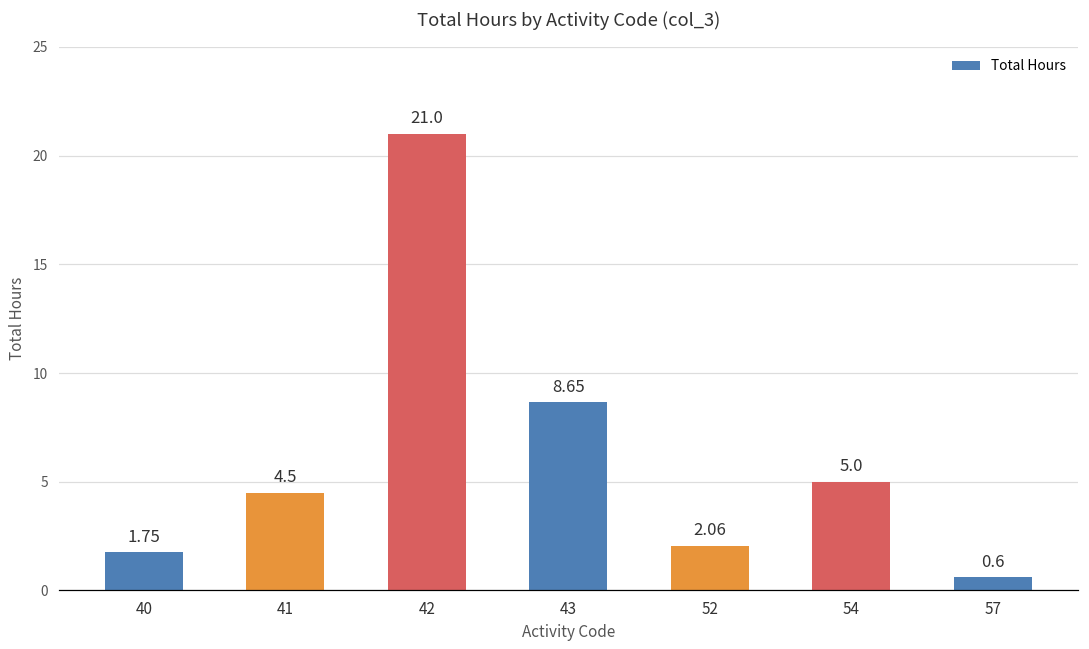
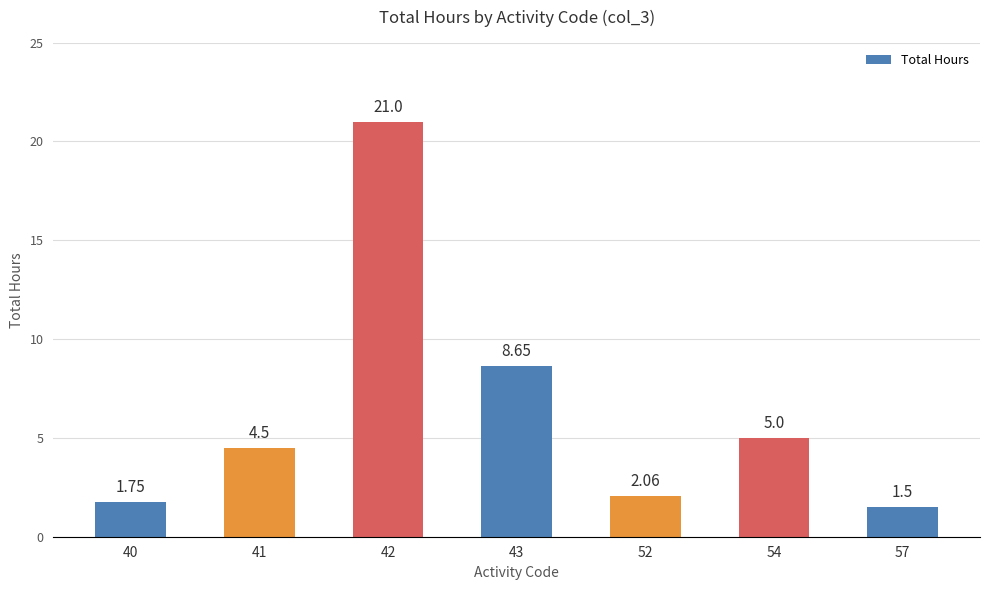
57: 0.6 -> 1.5
